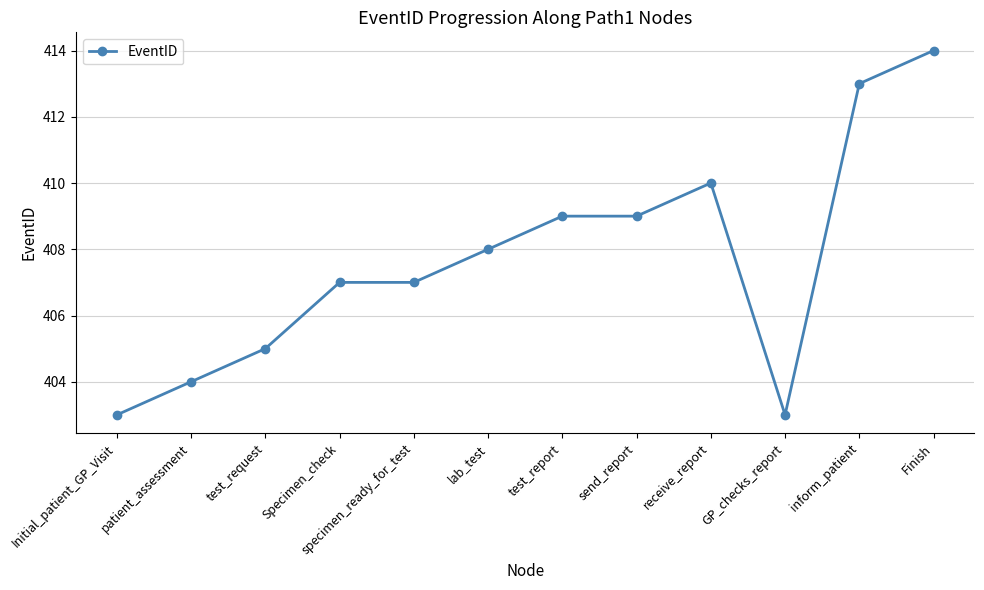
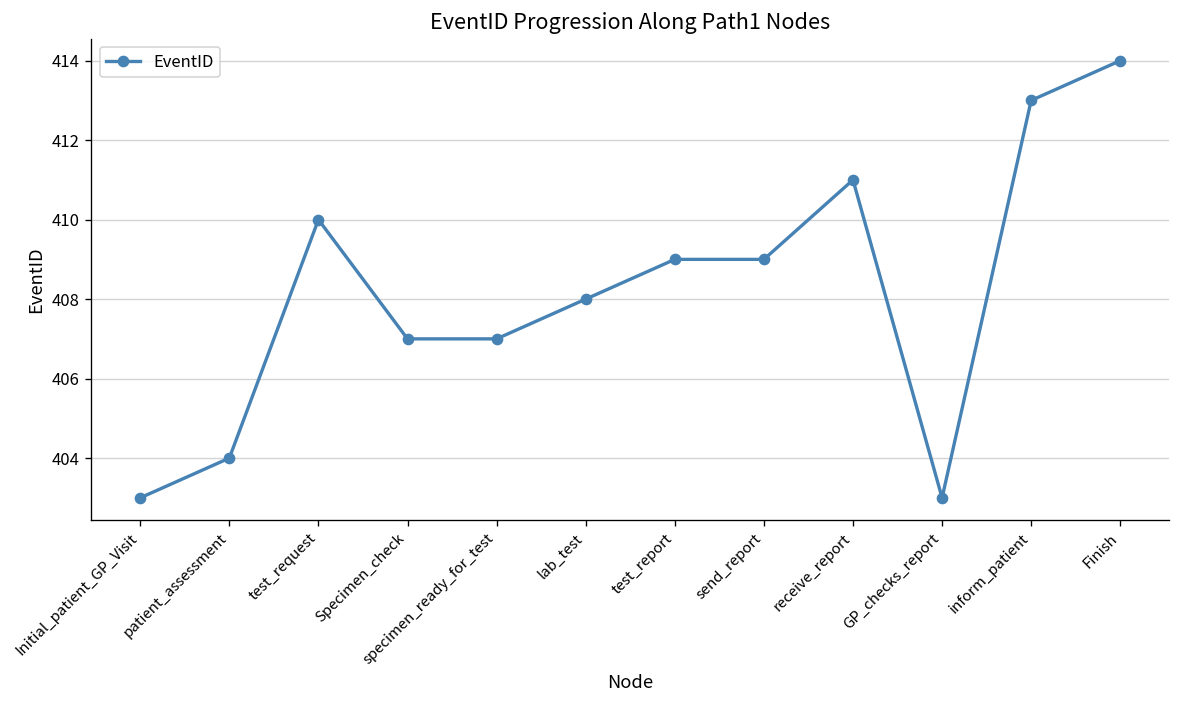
test_request: 405 -> 410
receive_report: 410 -> 411
